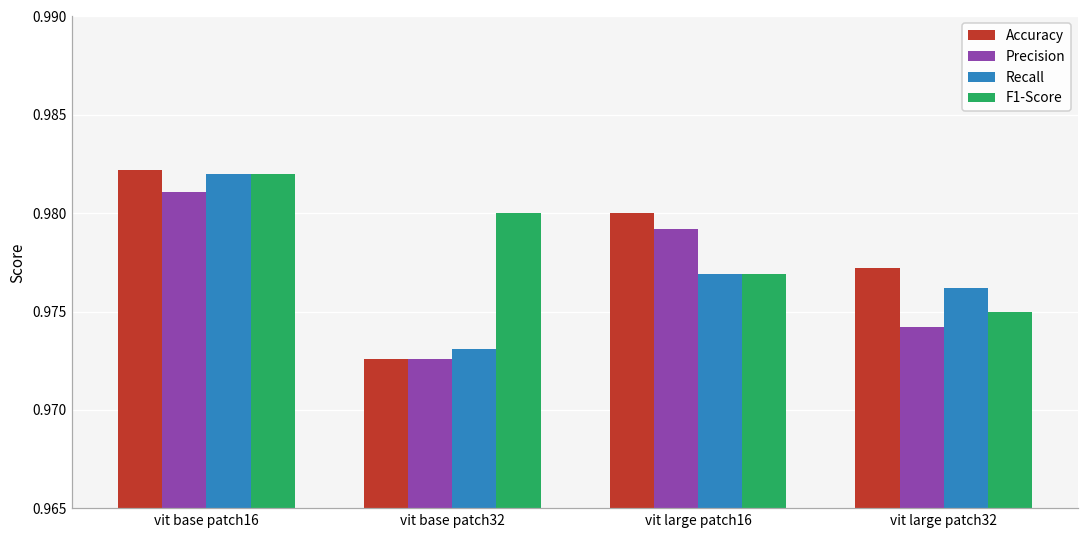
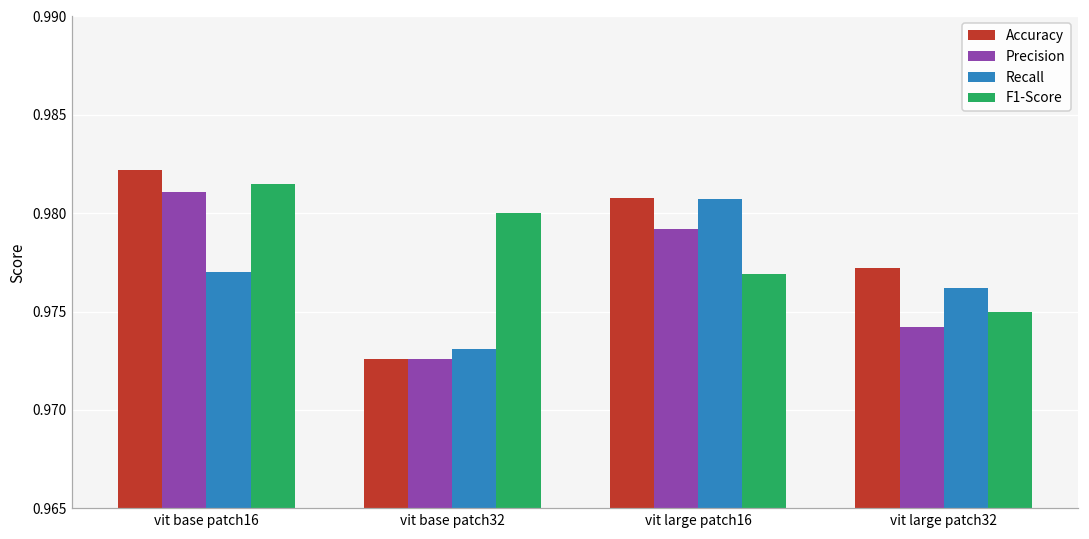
Recall, vit base patch16: 0.982 -> 0.977
F1-Score, vit base patch16: 0.9820 -> 0.9815
Accuracy, vit large patch16: 0.9800 -> 0.9808
Recall, vit large patch16: 0.9769 -> 0.9807
